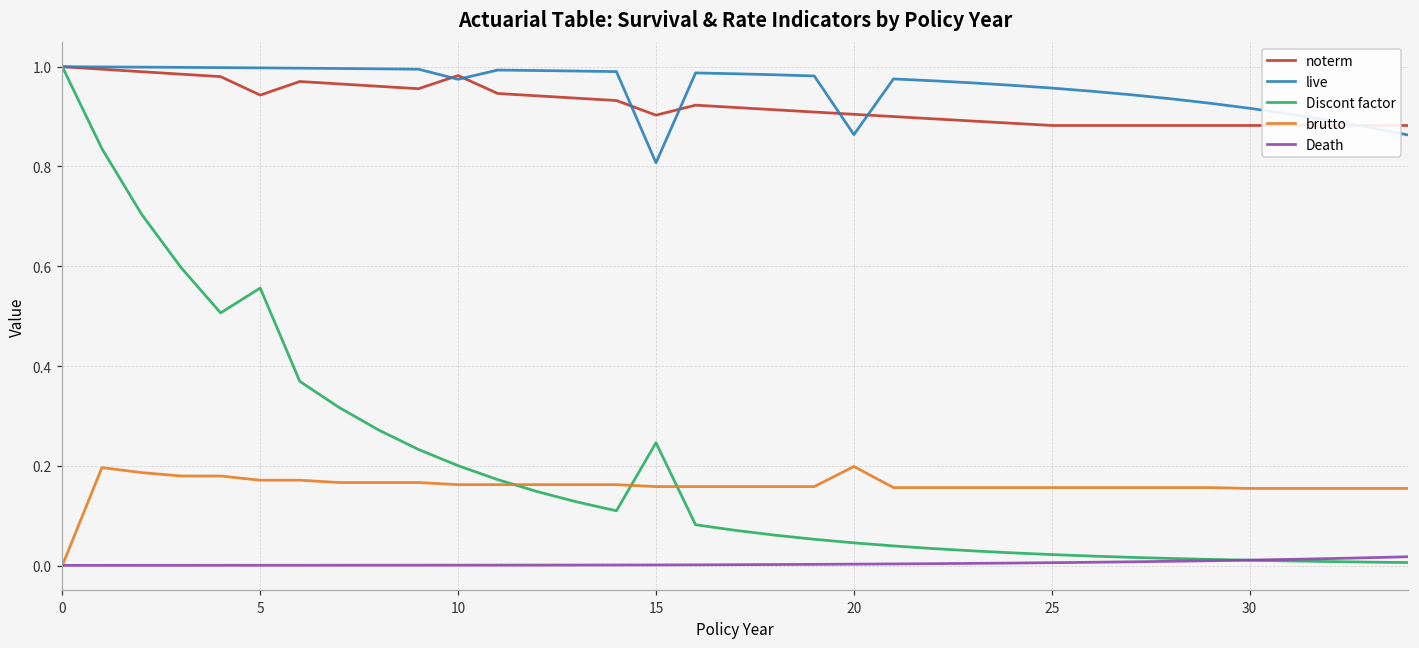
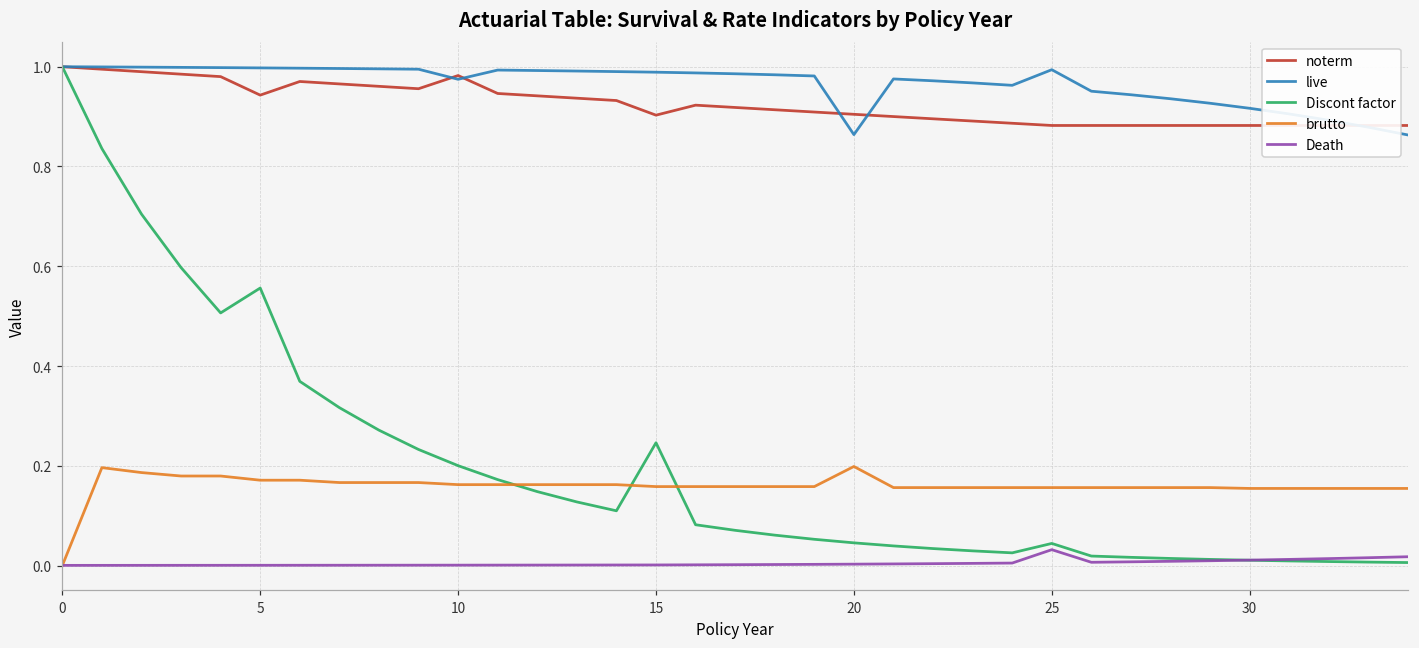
live, 15: 0.81 -> 0.99
live, 25: 0.96 -> 0.99
Discont factor, 25: 0.02 -> 0.04
Death, 25: 0.01 -> 0.03
